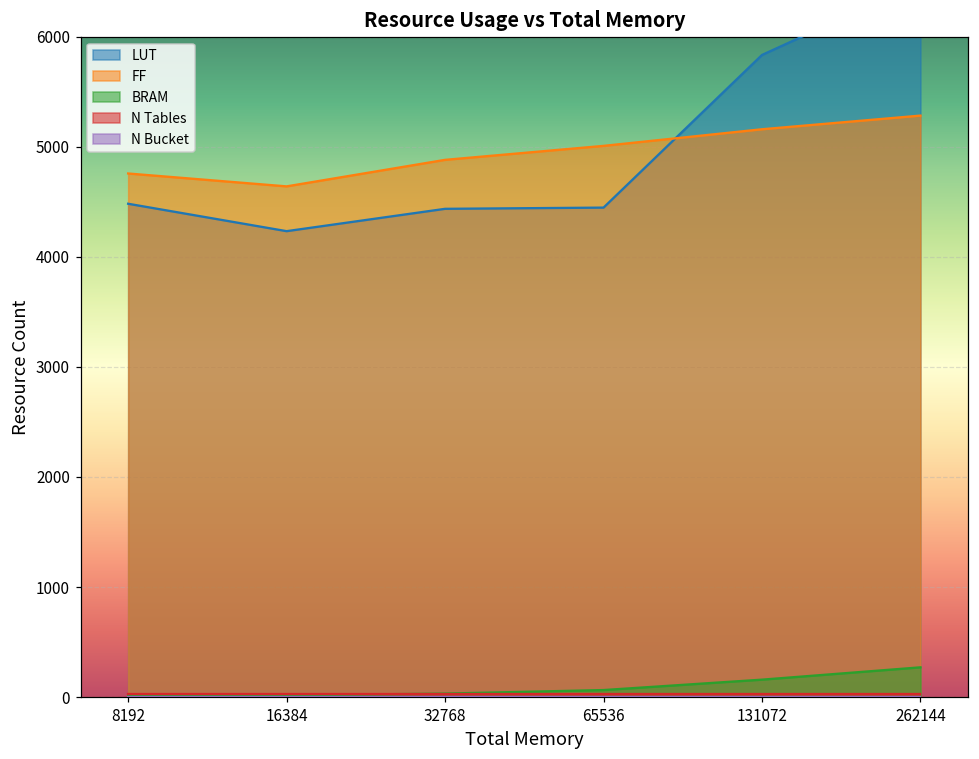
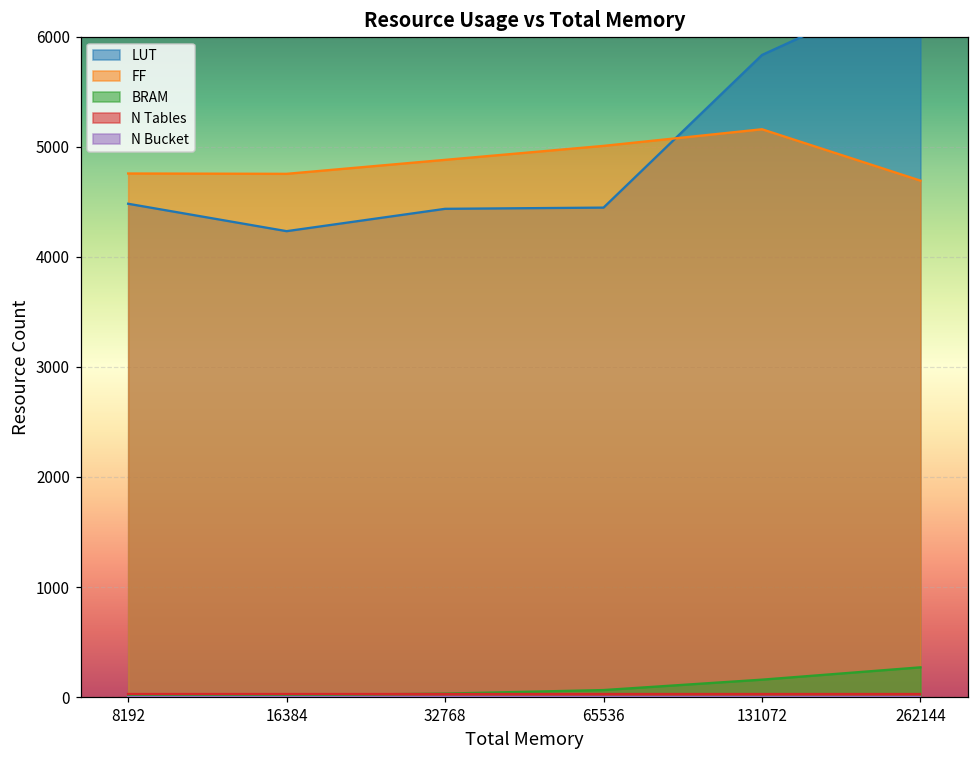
FF, 16384: 4640 -> 4750
FF, 262144: 5280 -> 4690
